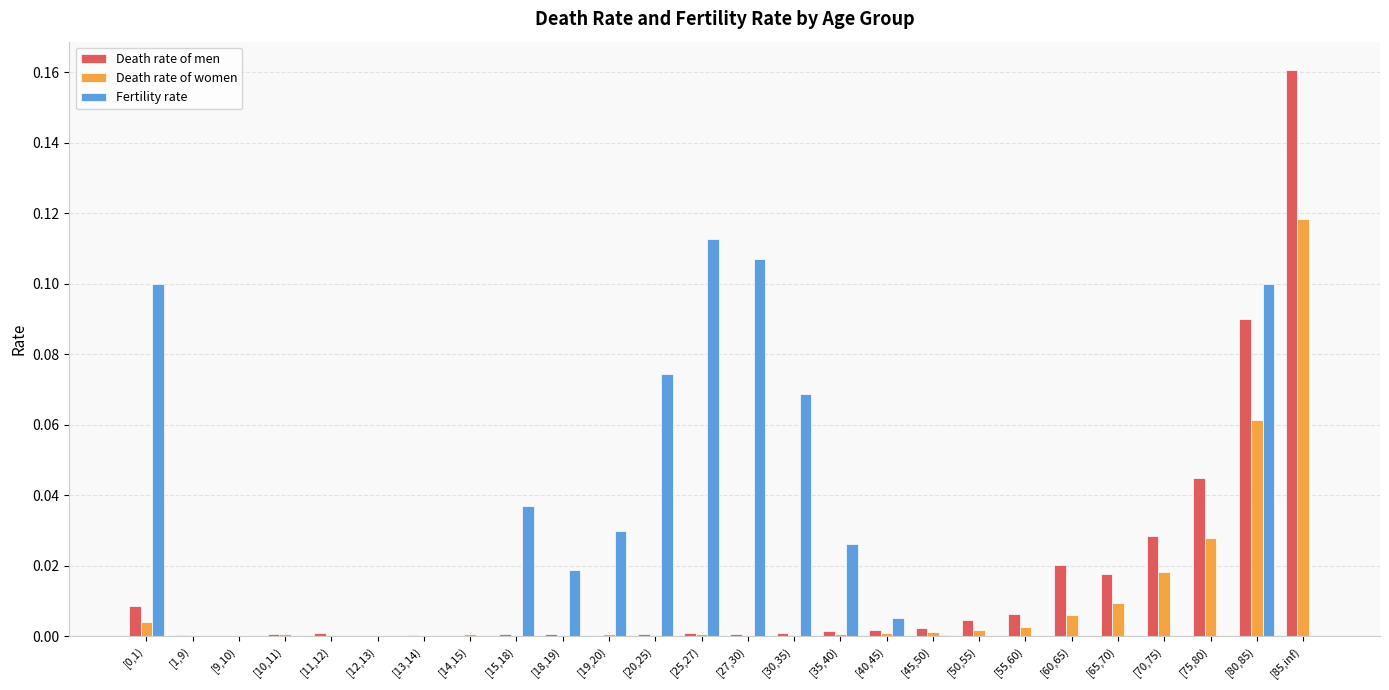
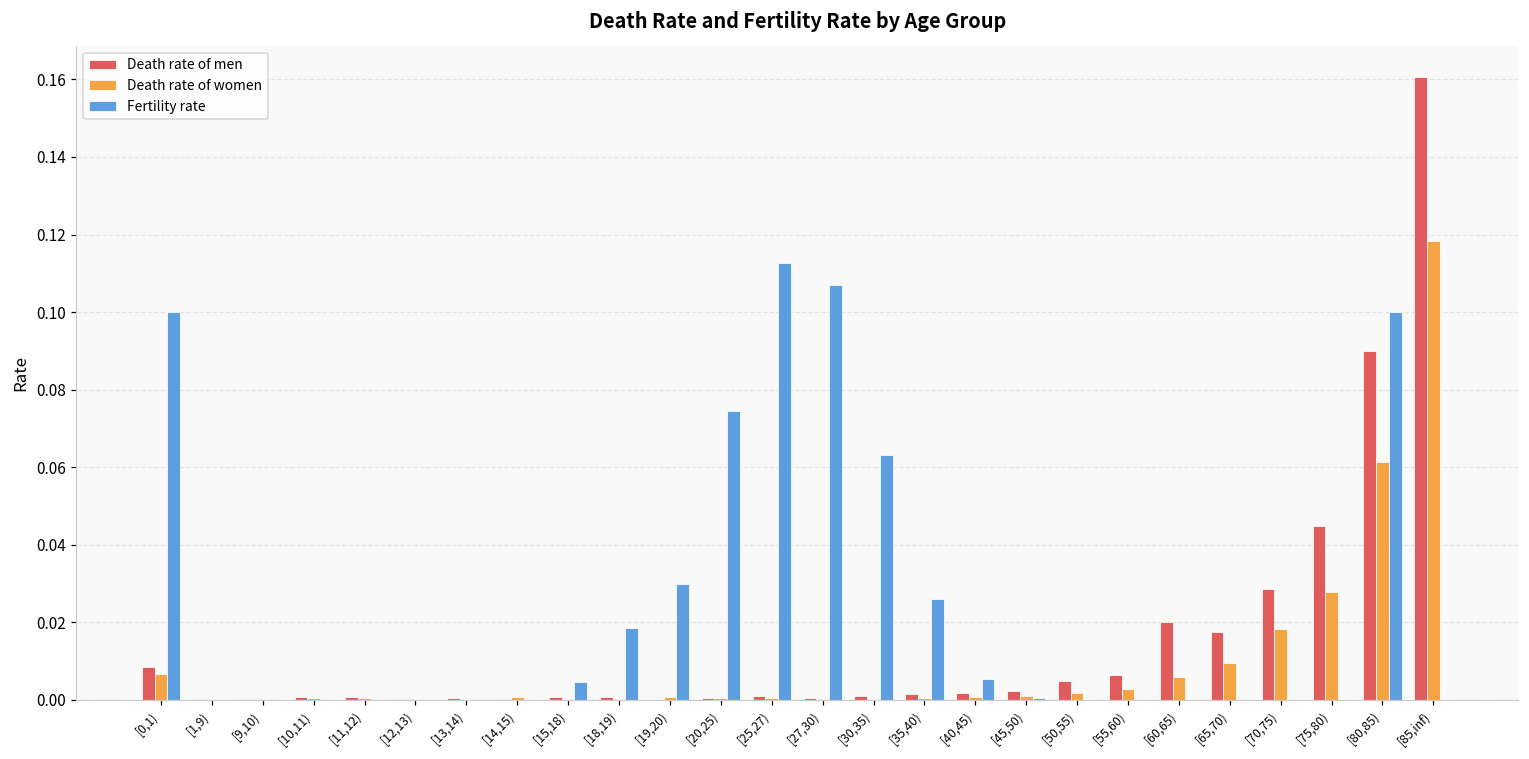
Death rate of women, [0,1): 0.004 -> 0.007
Fertility rate, [15,18): 0.037 -> 0.005
Fertility rate, [30,35): 0.069 -> 0.063
